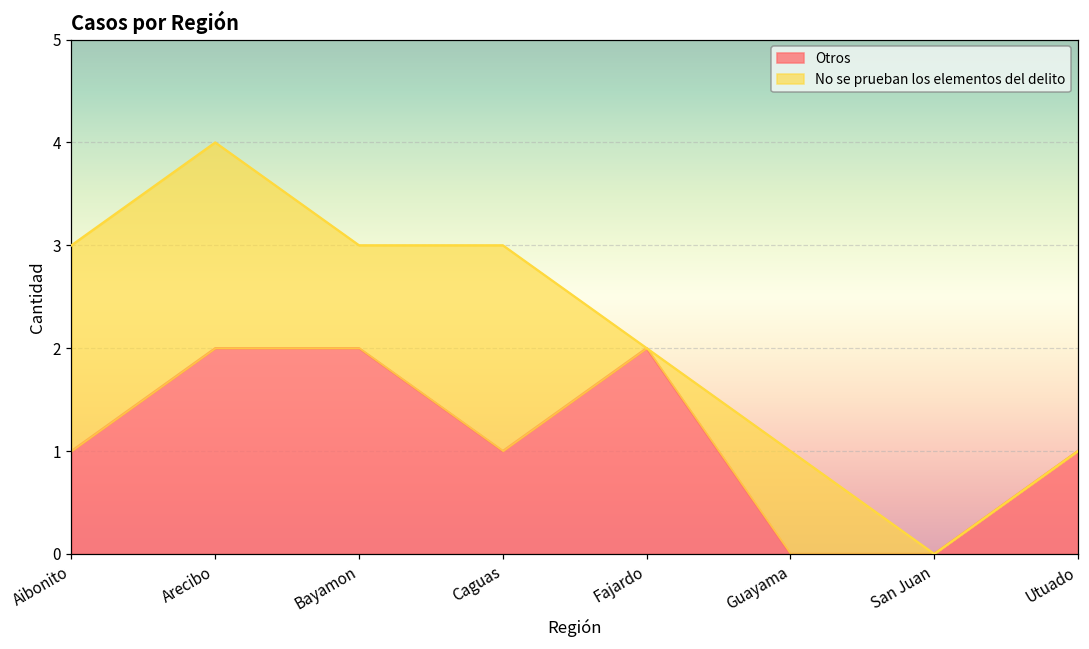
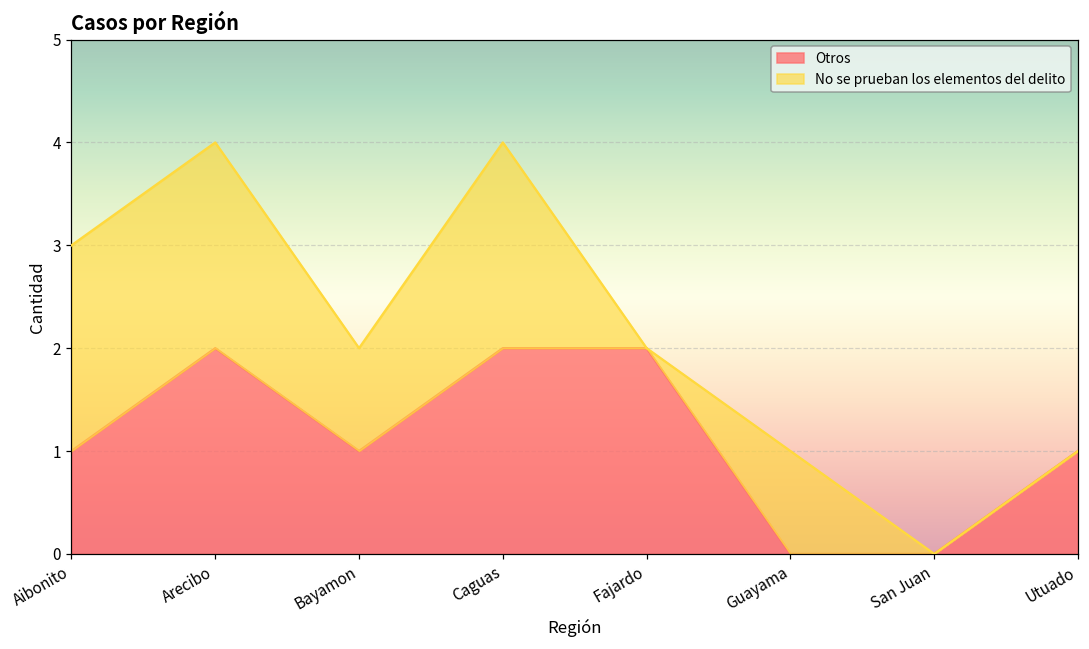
Otros, Bayamon: 2 -> 1
Otros, Caguas: 1 -> 2
